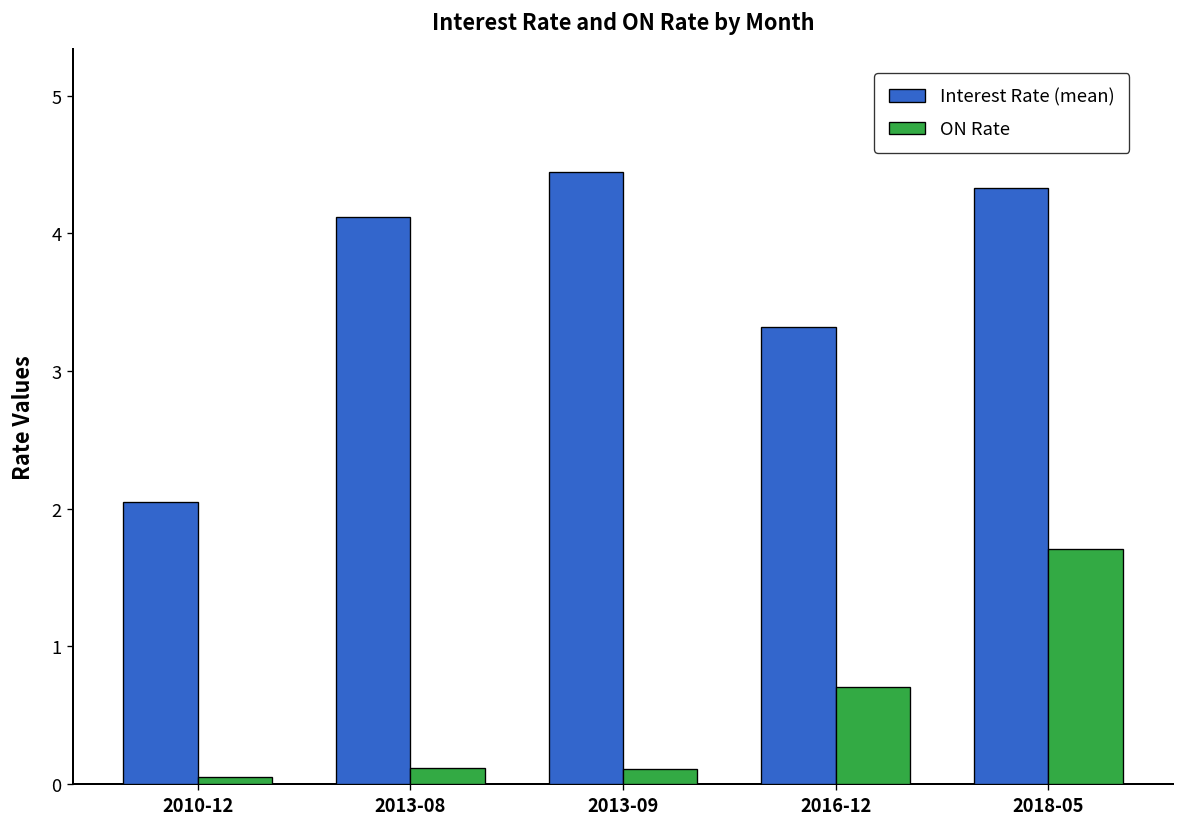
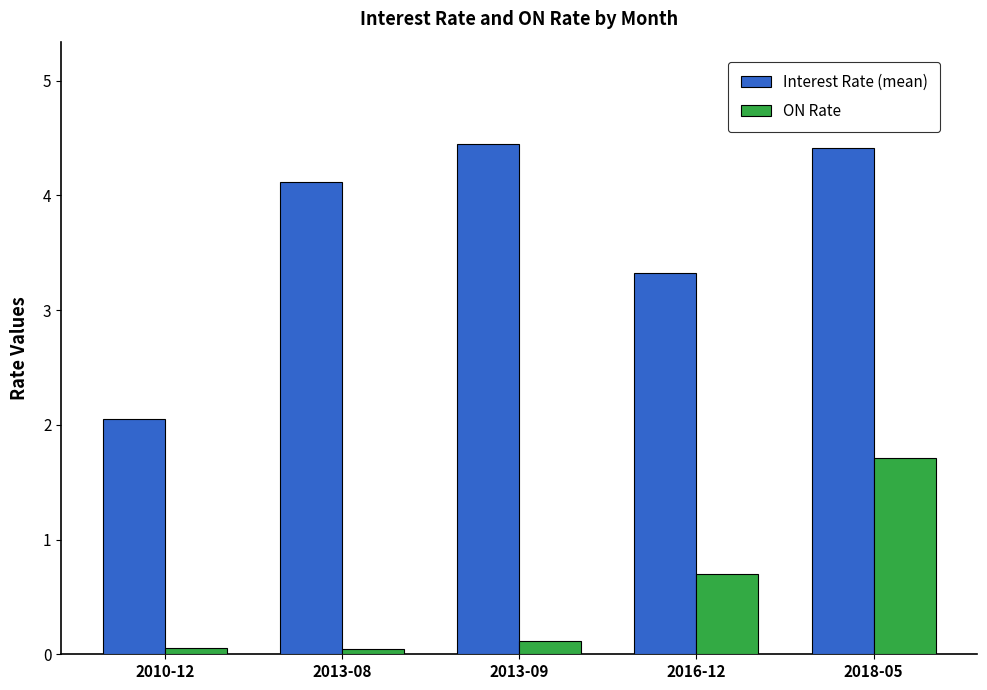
ON Rate, 2013-08: 0.12 -> 0.04
Interest Rate (mean), 2018-05: 4.33 -> 4.41
